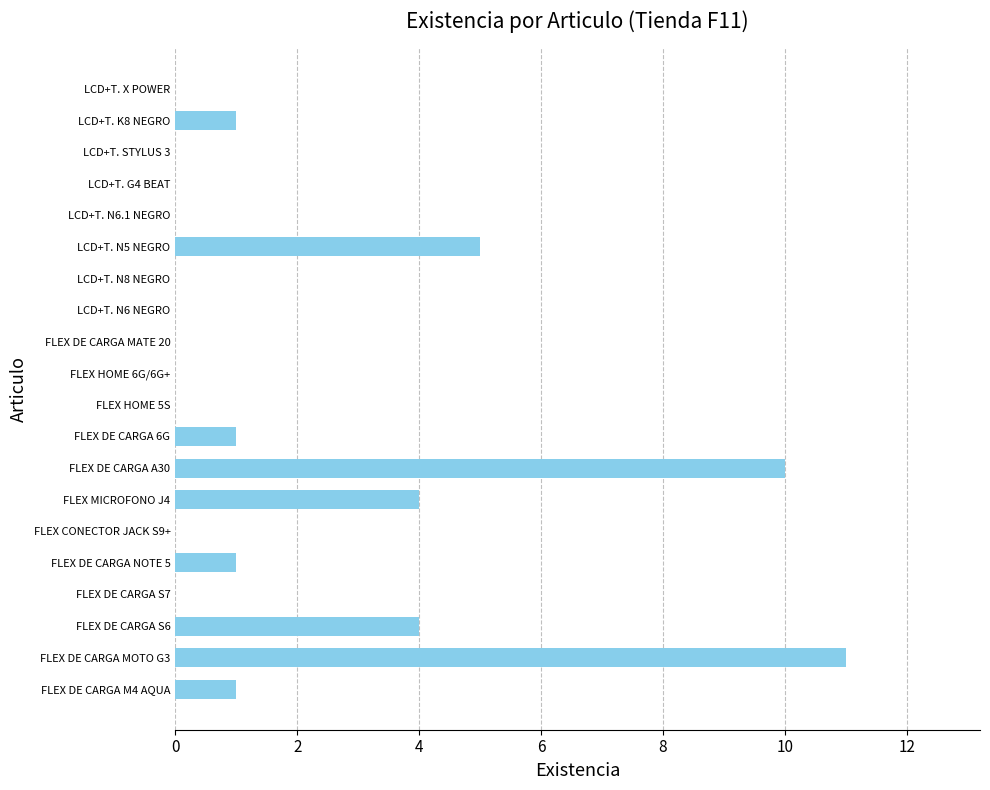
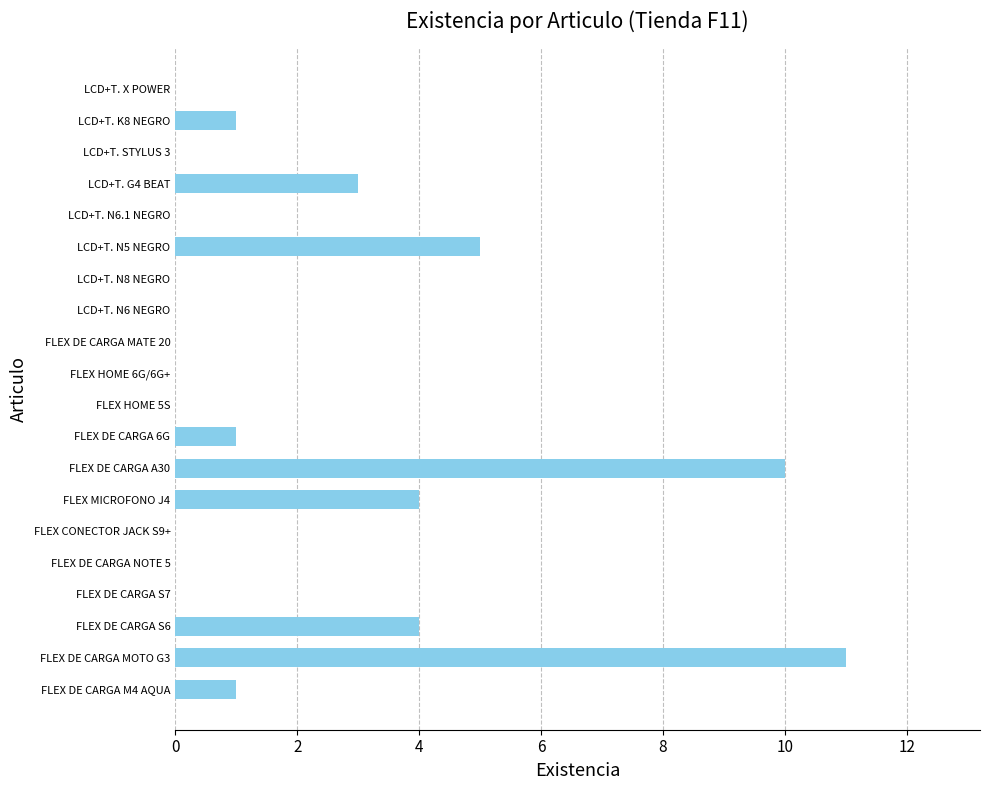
LCD+T. G4 BEAT: 0 -> 3
FLEX DE CARGA NOTE 5: 1 -> 0
